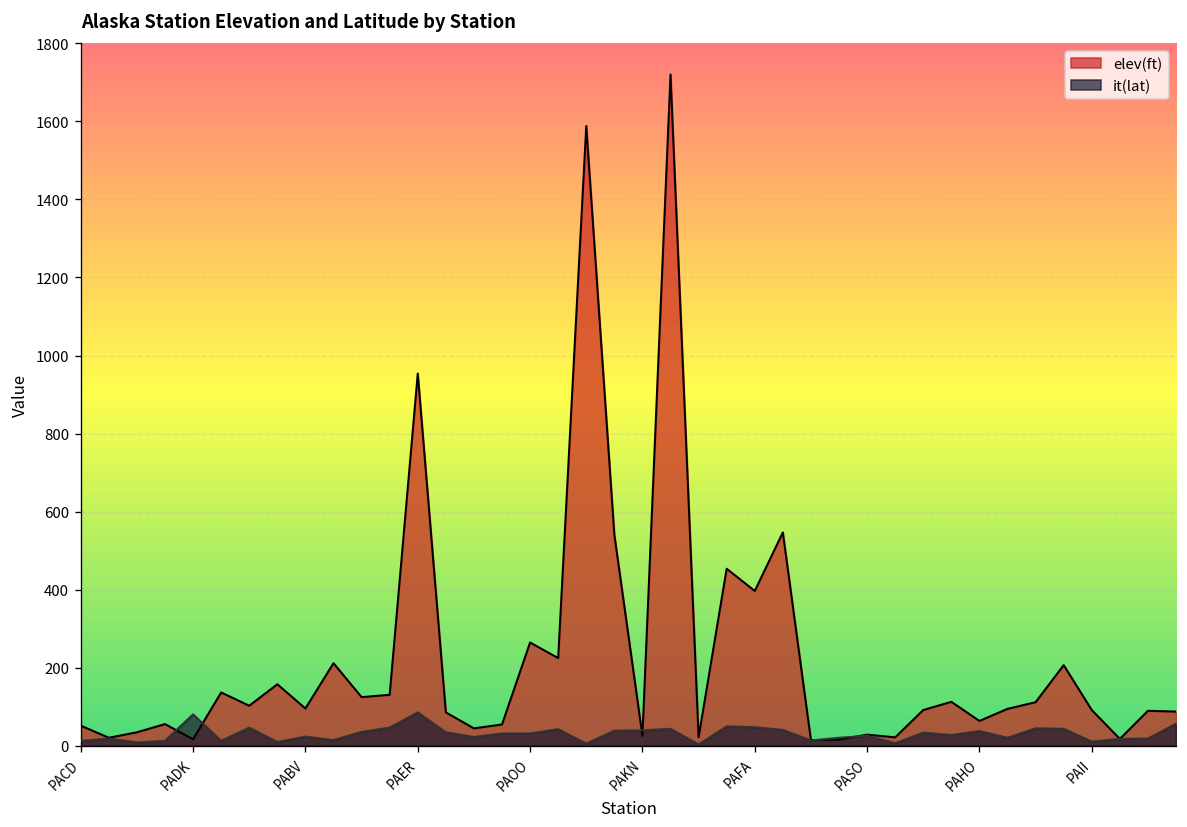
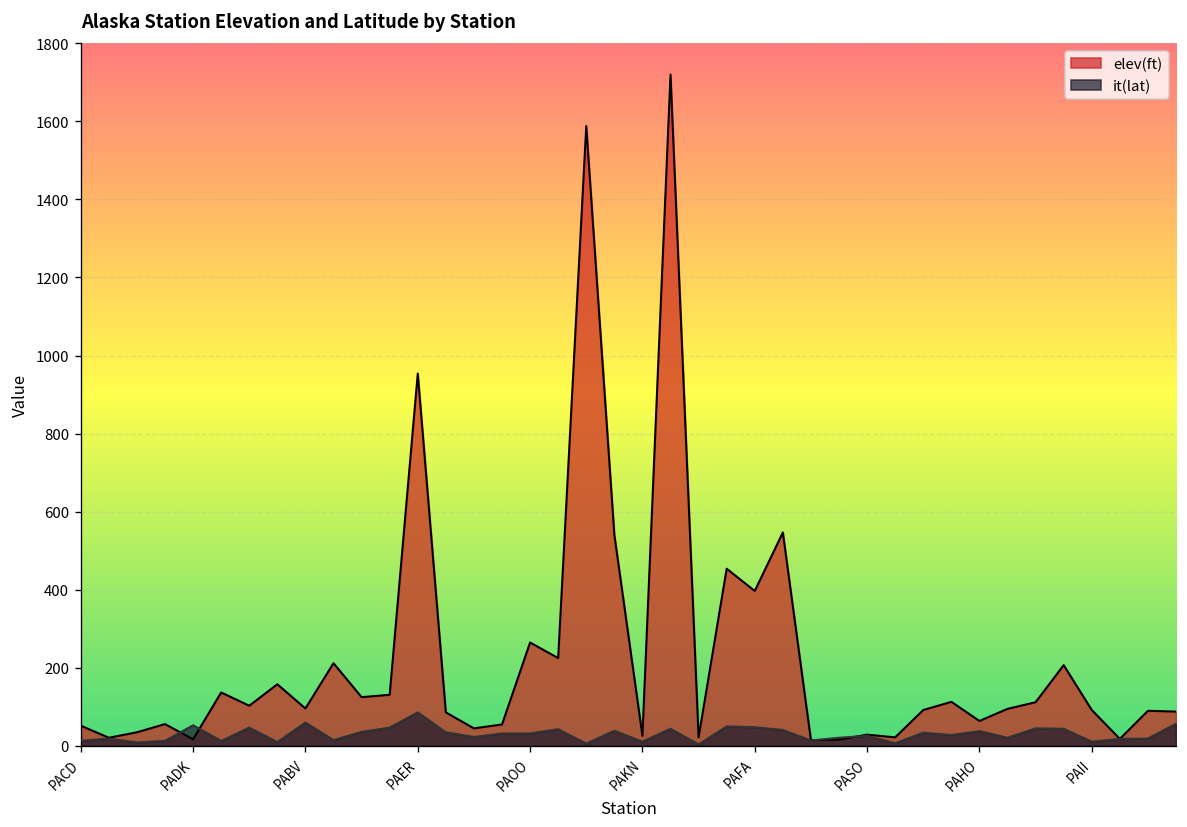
it(lat), PADK: 80 -> 50
it(lat), PABV: 20 -> 60
it(lat), PAKN: 40 -> 10
